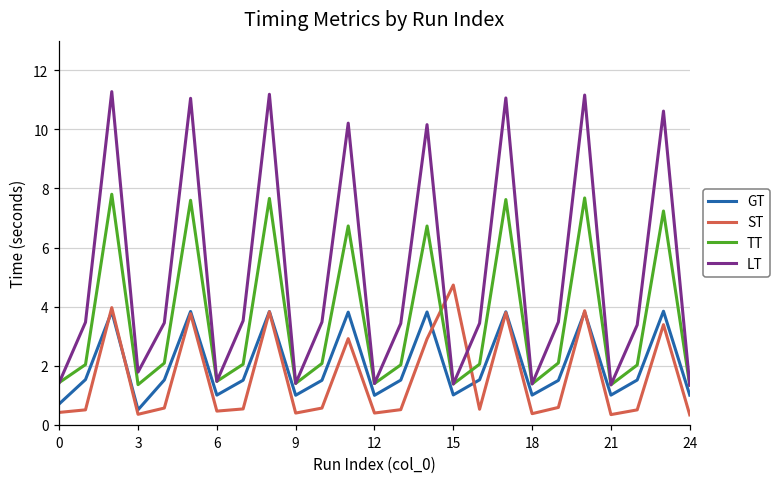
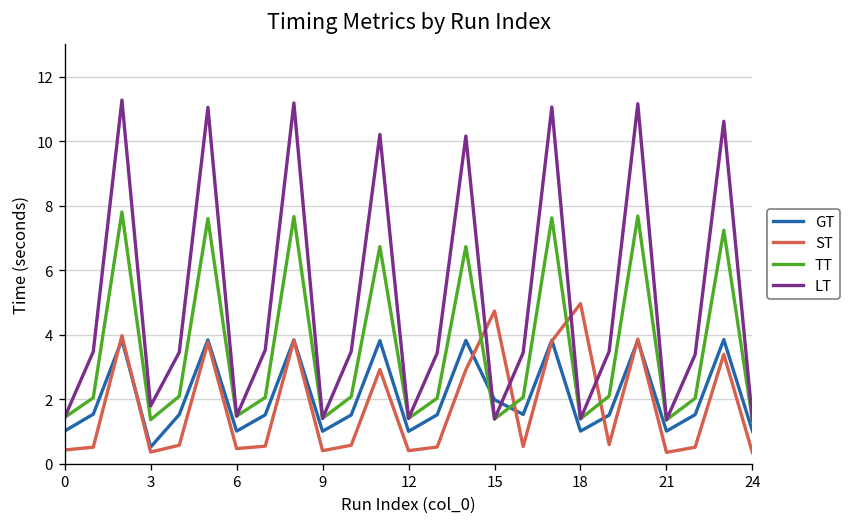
GT, 0: 0.7 -> 1.0
GT, 15: 1.0 -> 2.0
ST, 18: 0.4 -> 5.0
